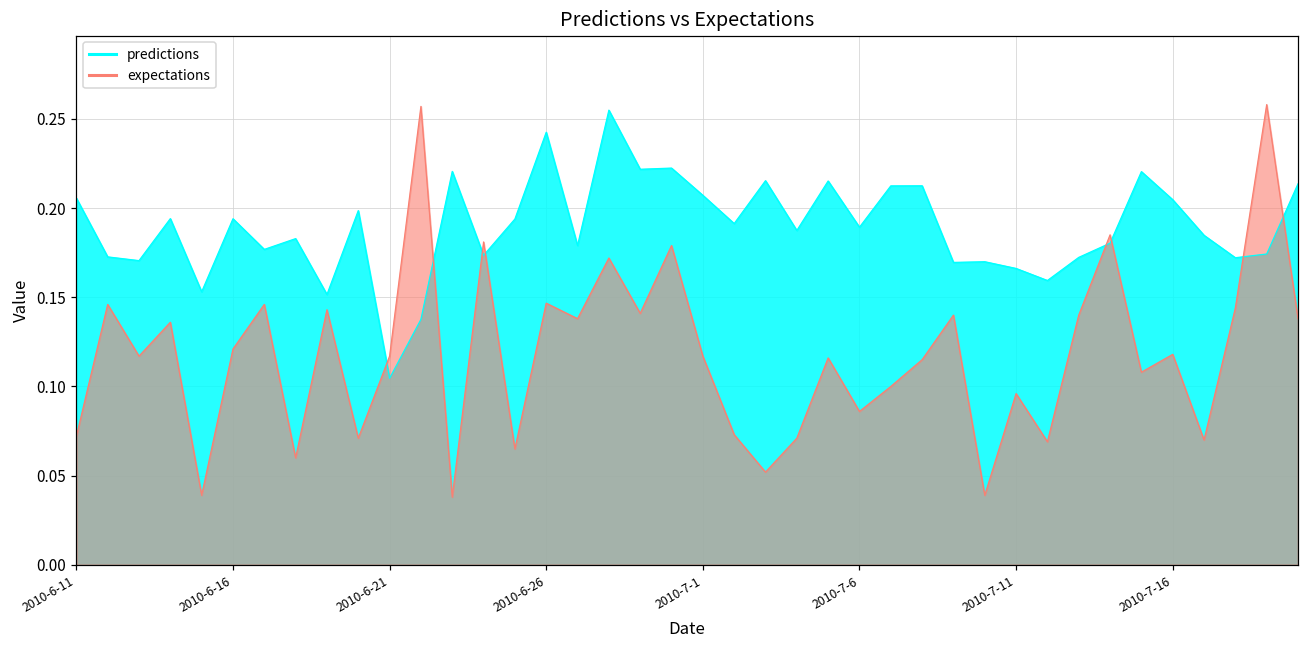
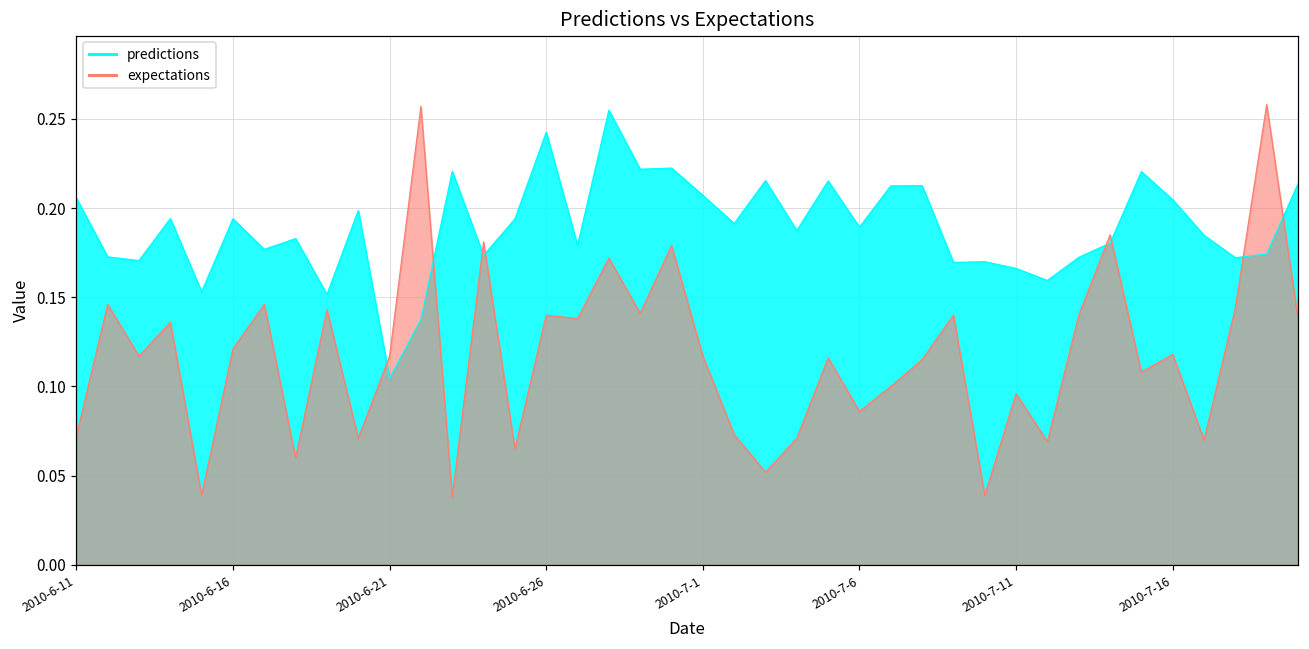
expectations, 2010-6-26: 0.147 -> 0.140
